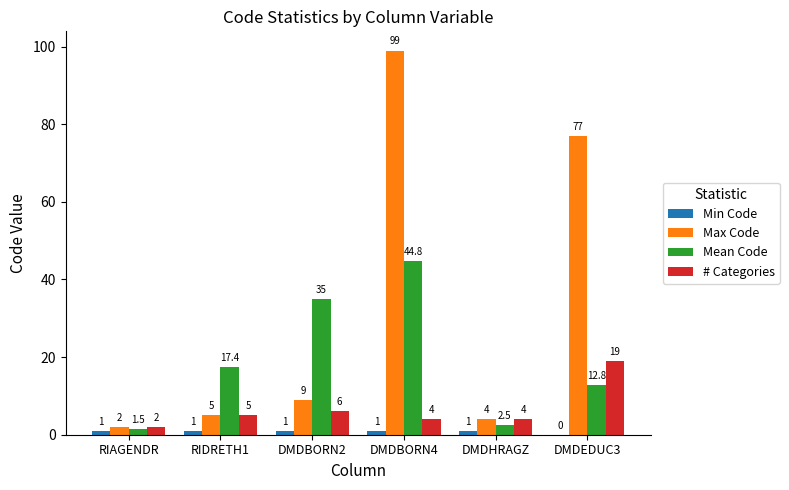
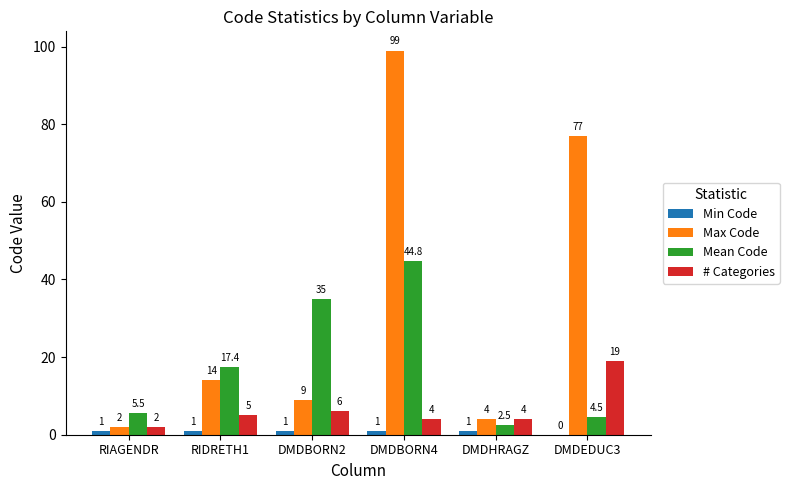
Mean Code, RIAGENDR: 1.5 -> 5.5
Max Code, RIDRETH1: 5 -> 14
Mean Code, DMDEDUC3: 12.8 -> 4.5
